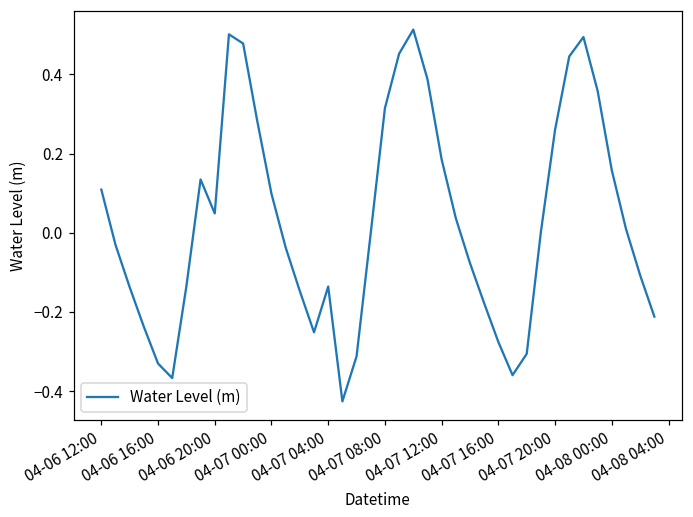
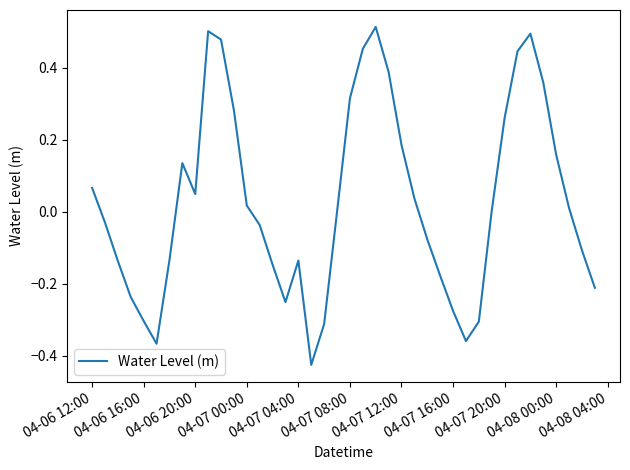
04-06 12:00: 0.11 -> 0.07
04-06 16:00: -0.33 -> -0.30
04-07 00:00: 0.10 -> 0.02
